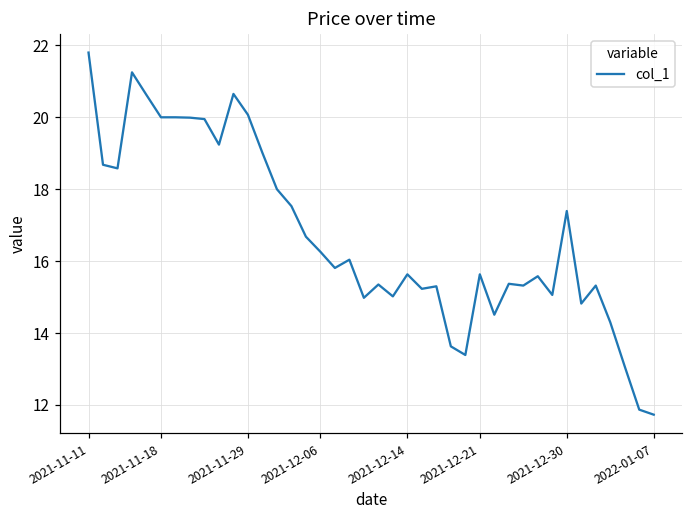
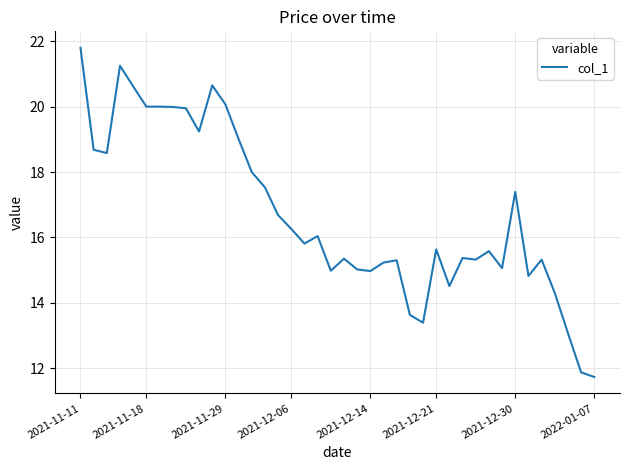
2021-12-14: 15.6 -> 15.0
